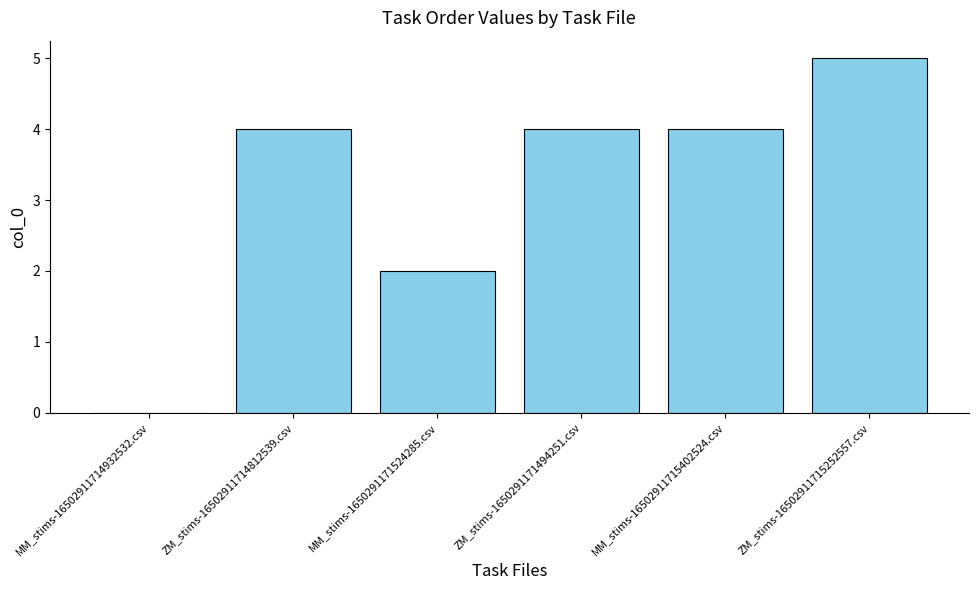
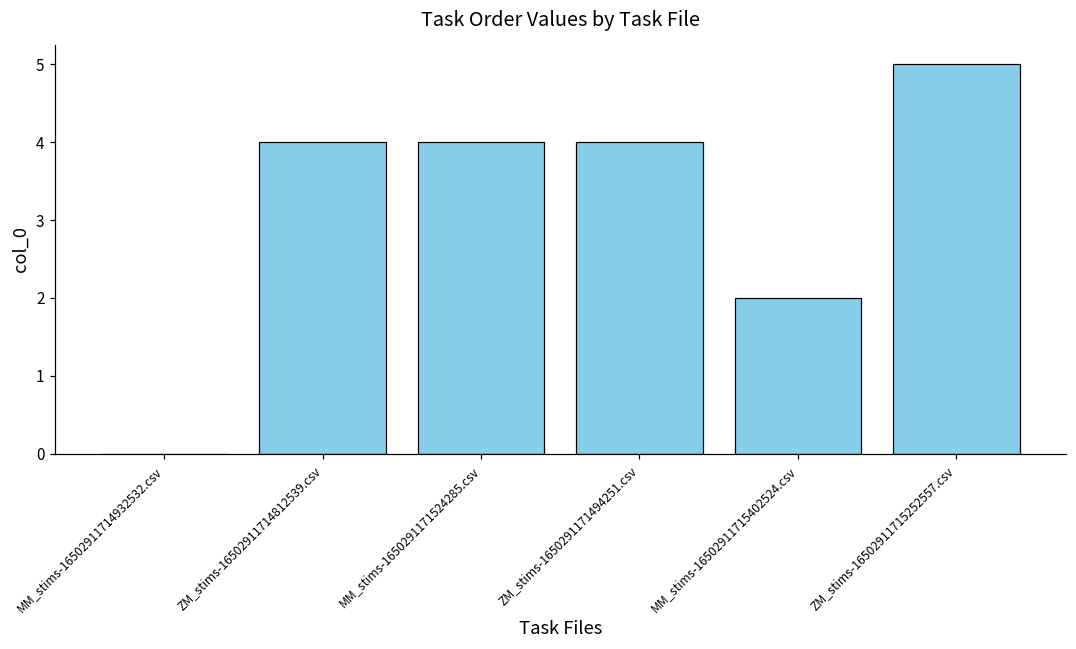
MM_stims-1650291171524285.csv: 2 -> 4
MM_stims-16502911715402524.csv: 4 -> 2
